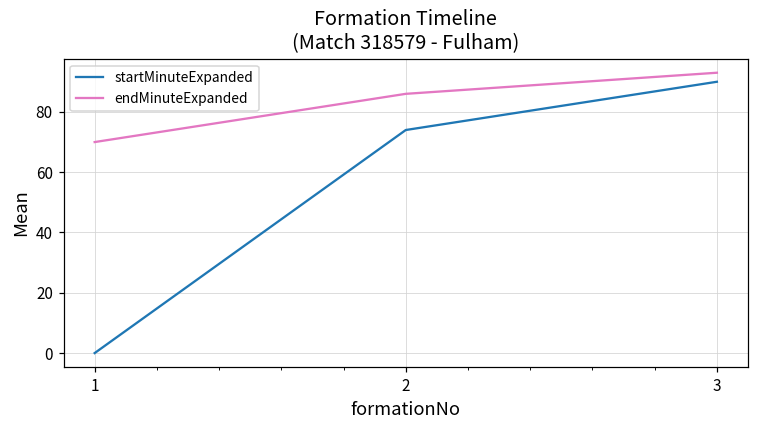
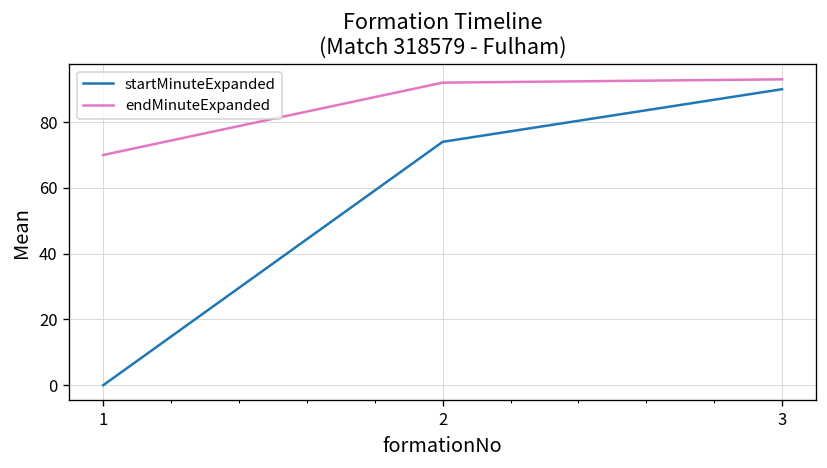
endMinuteExpanded, 2: 86 -> 92
